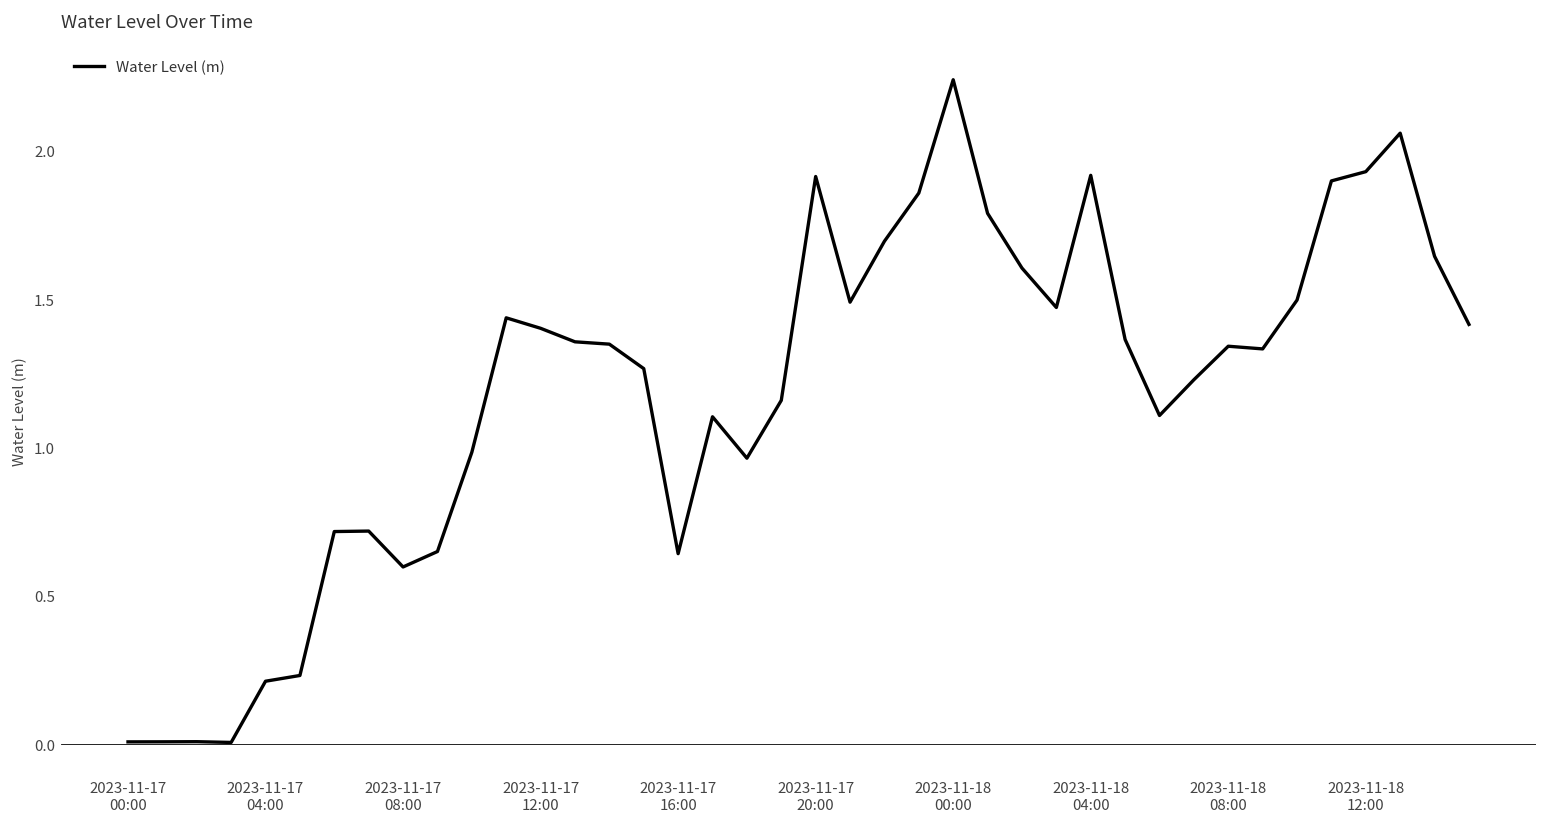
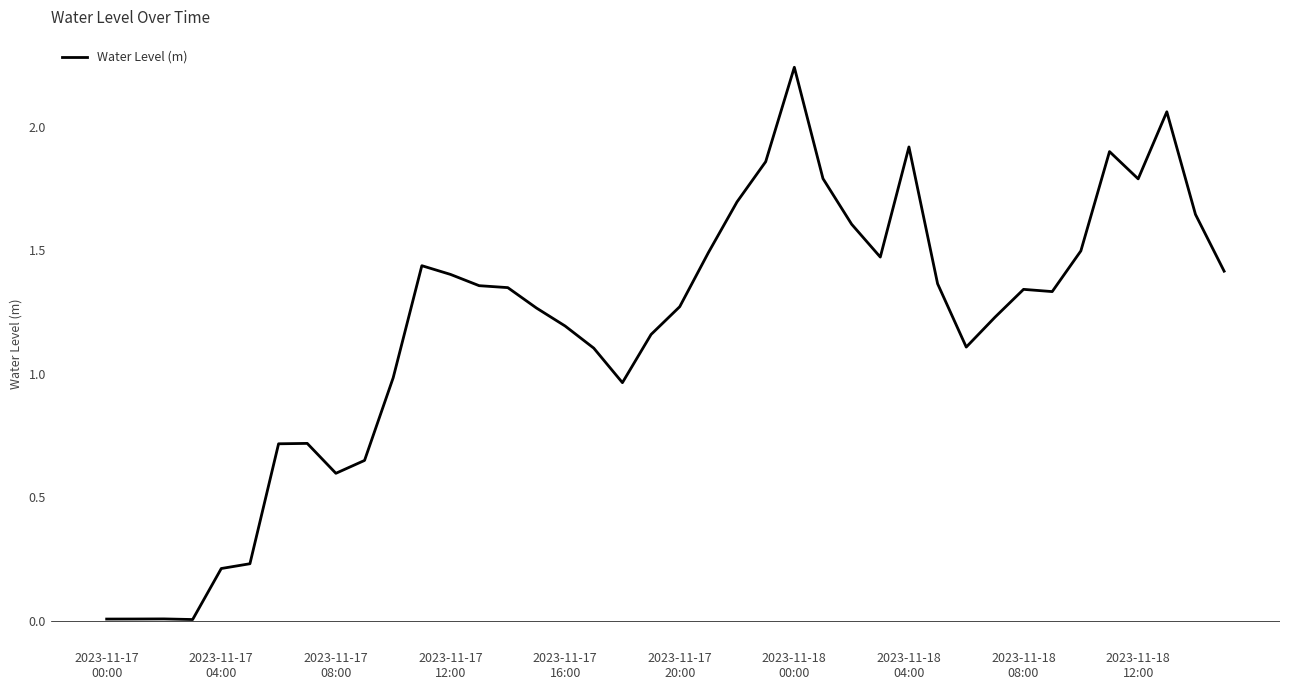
2023-11-17 16:00: 0.64 -> 1.19
2023-11-17 20:00: 1.91 -> 1.27
2023-11-18 12:00: 1.93 -> 1.79
